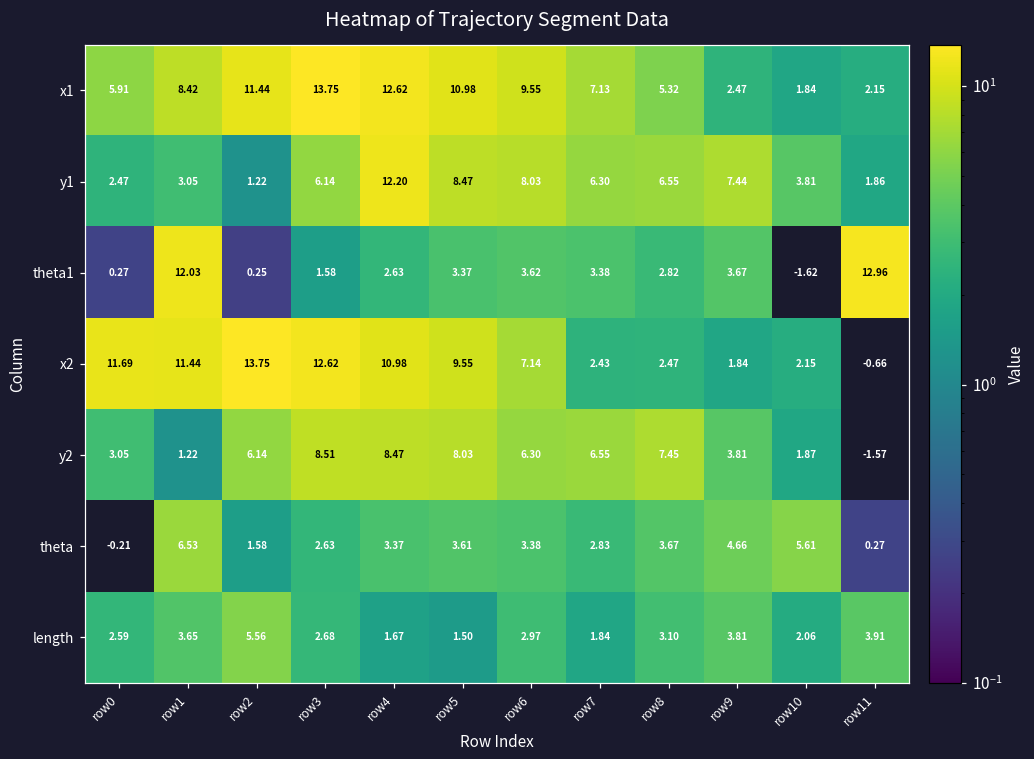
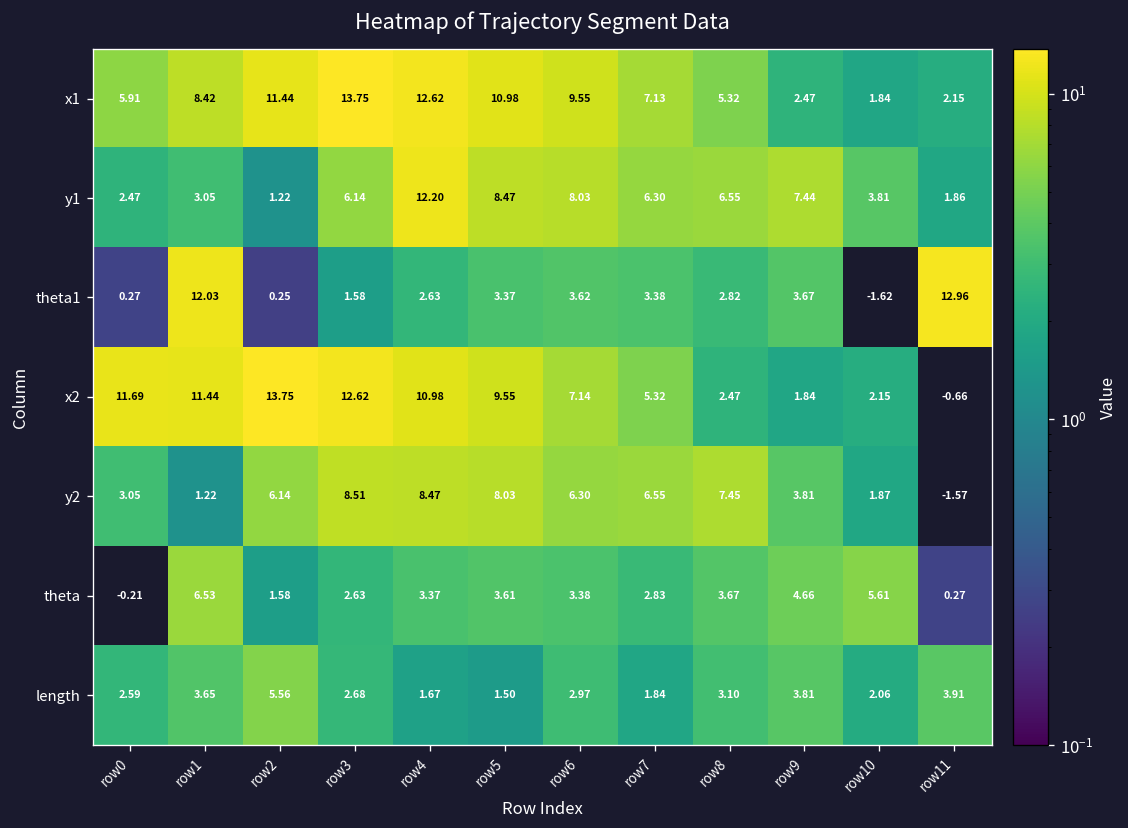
x2, row7: 2.43 -> 5.32
